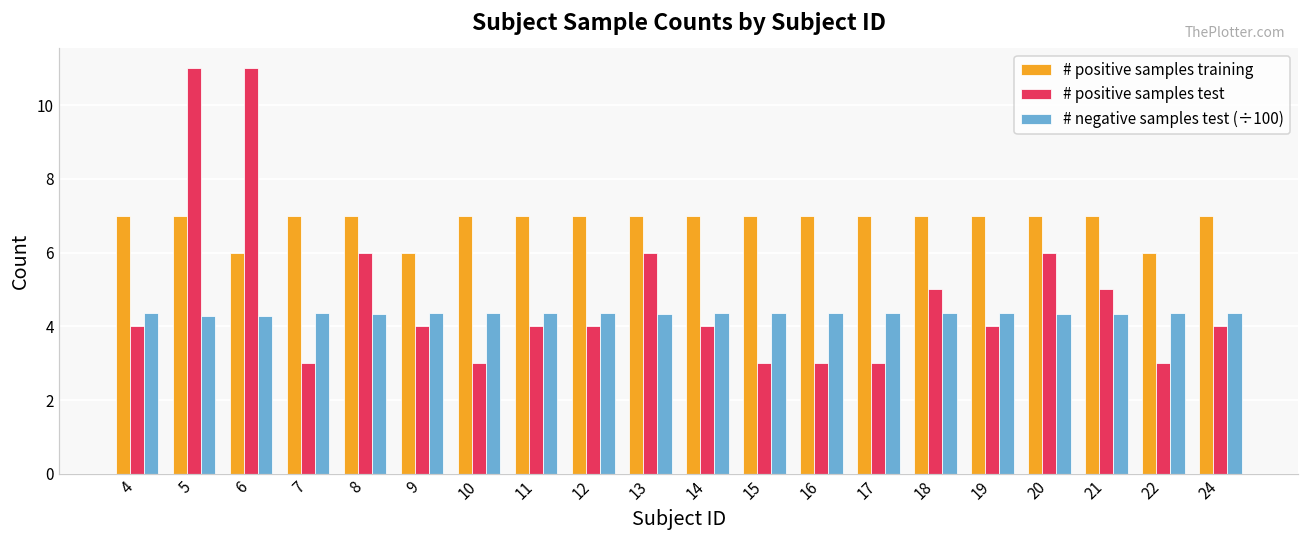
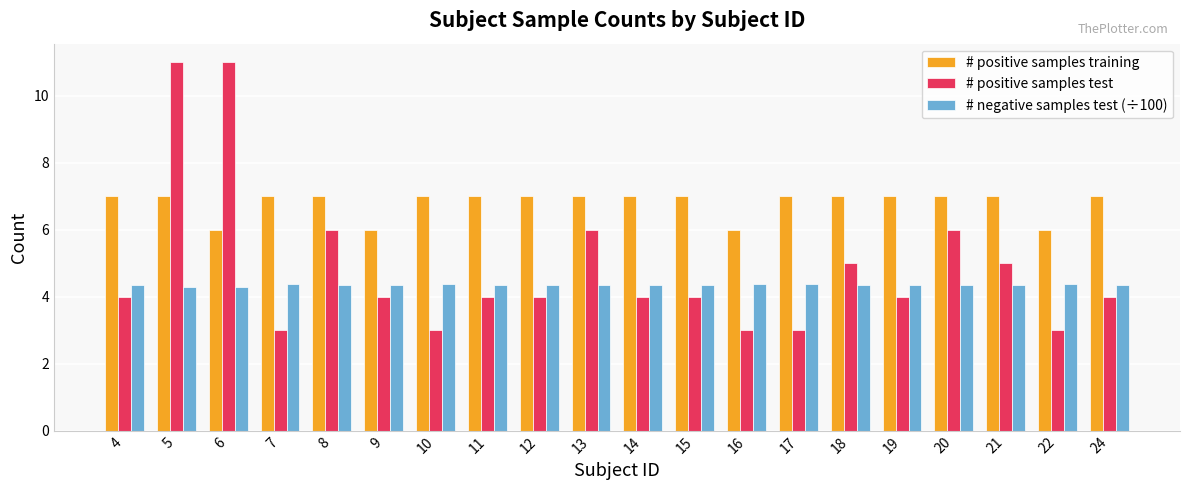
# positive samples test, 15: 3 -> 4
# positive samples training, 16: 7 -> 6
